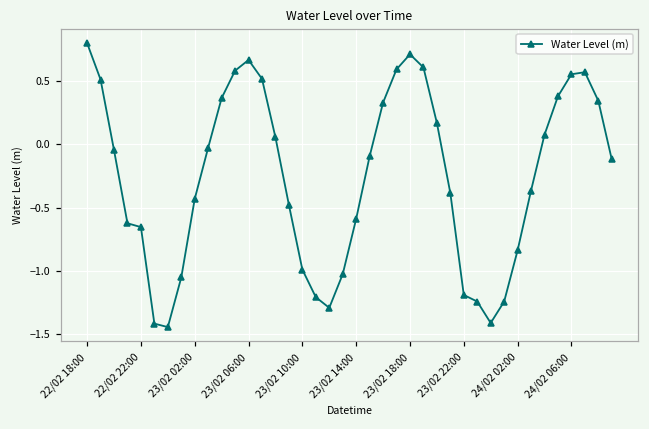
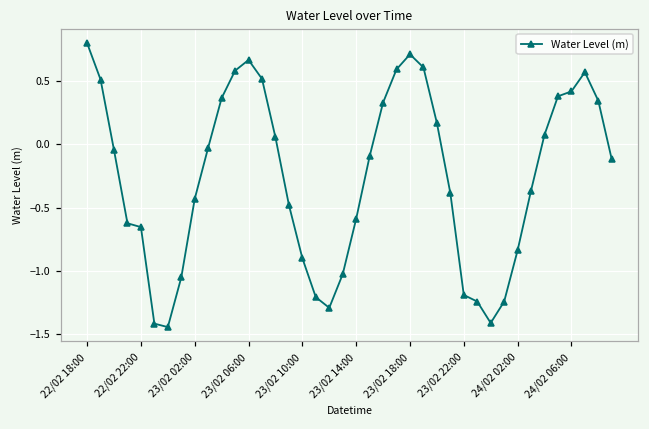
23/02 10:00: -0.99 -> -0.90
24/02 06:00: 0.55 -> 0.42
